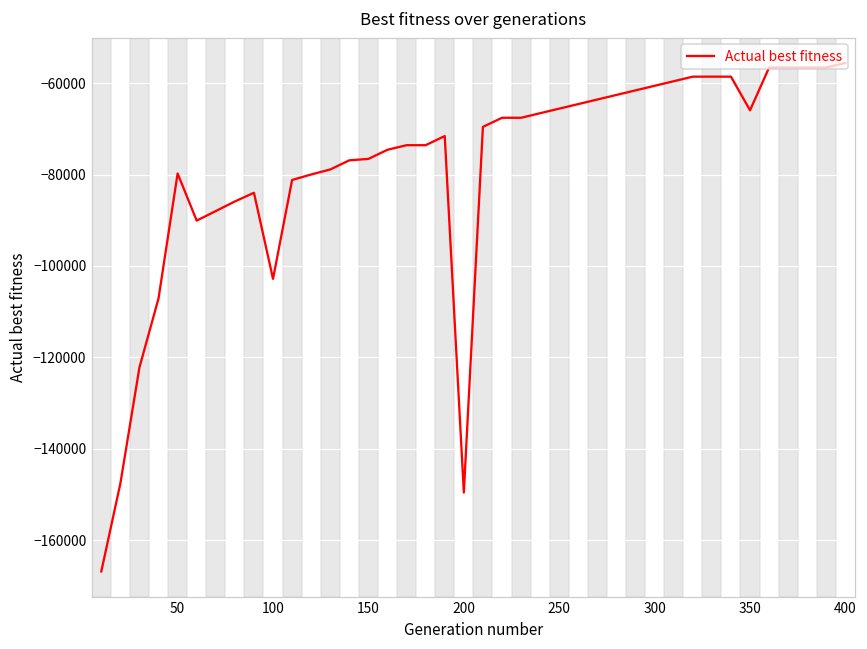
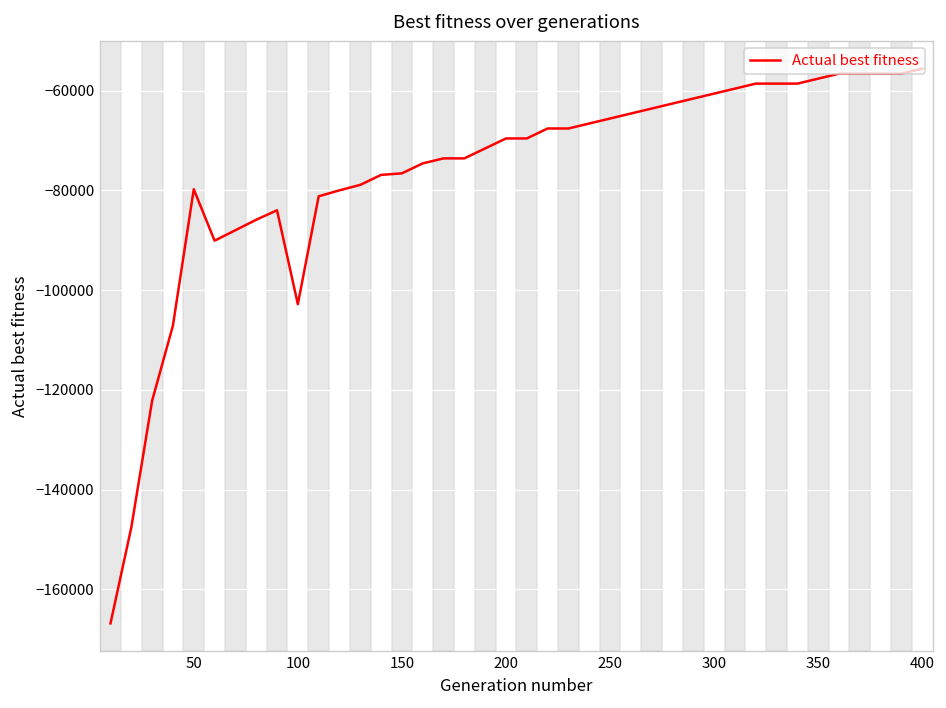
200: -150000 -> -70000
350: -66000 -> -58000
